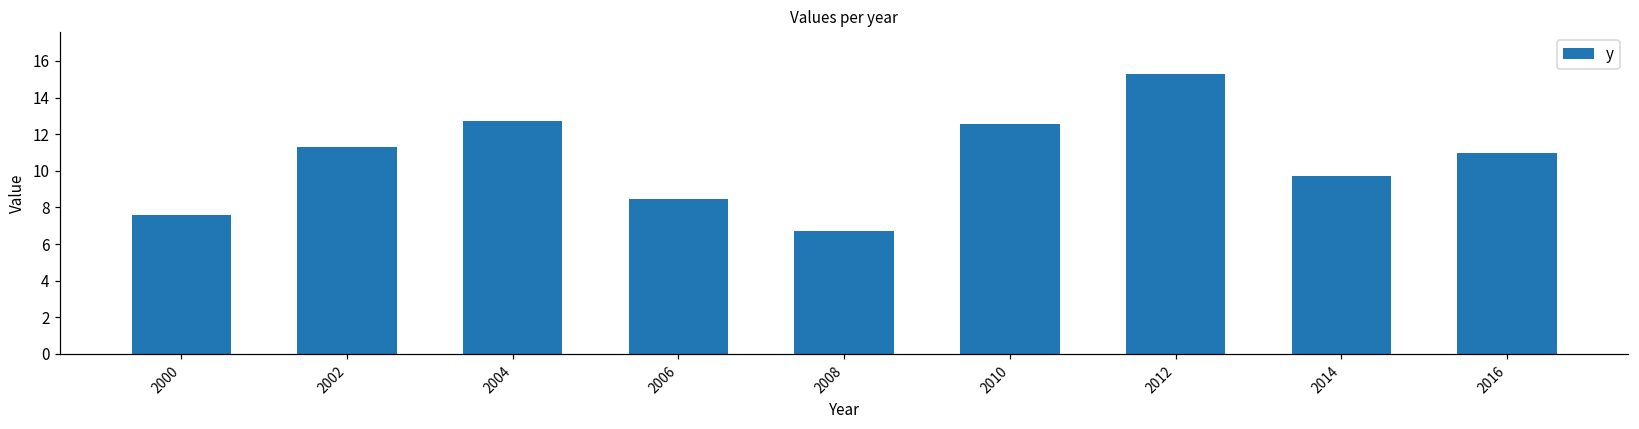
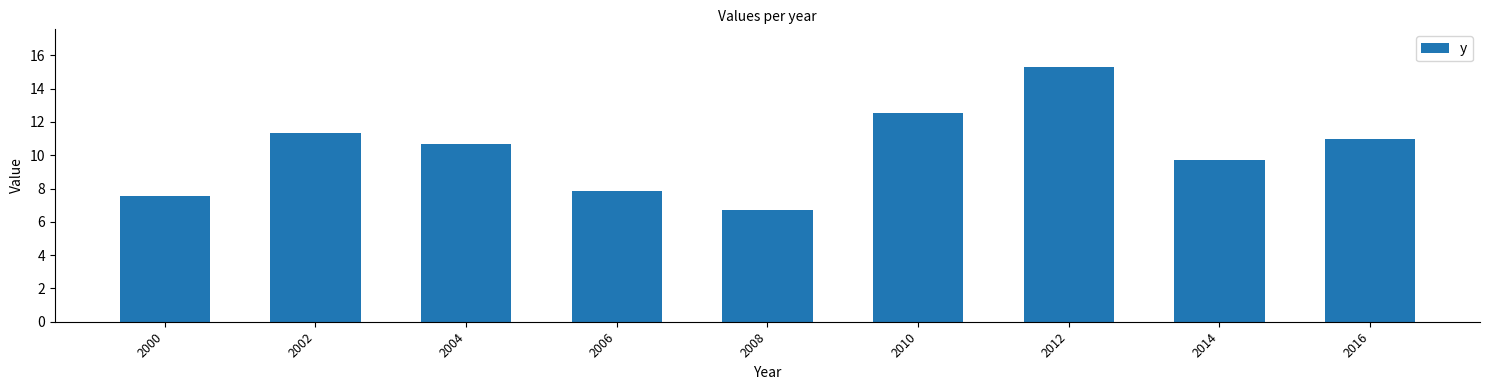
2004: 12.7 -> 10.7
2006: 8.5 -> 7.9
